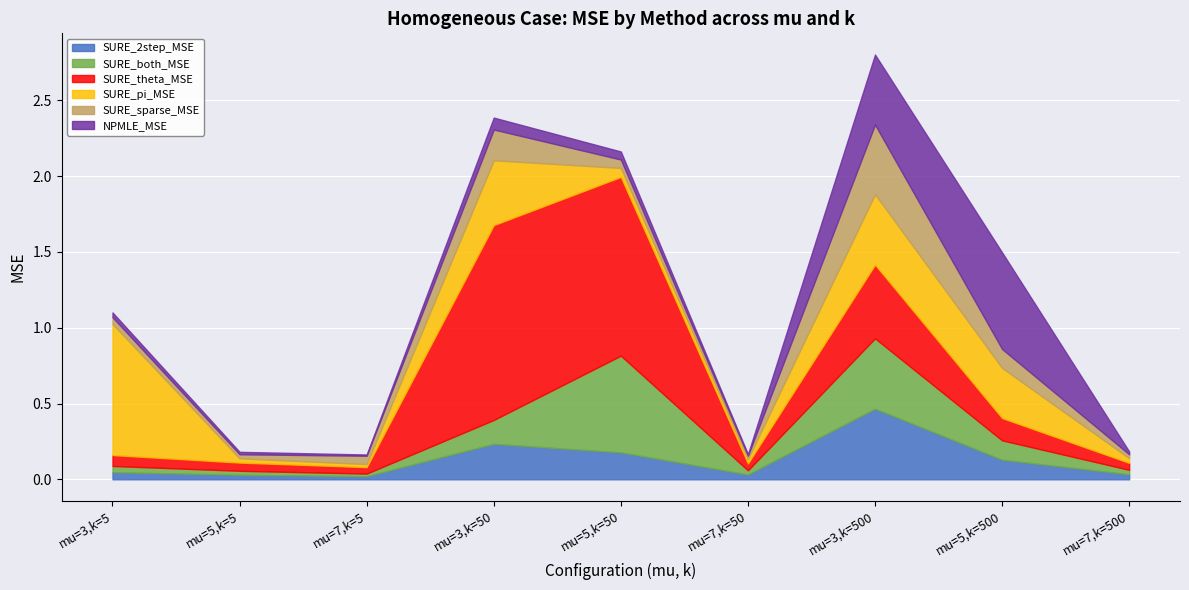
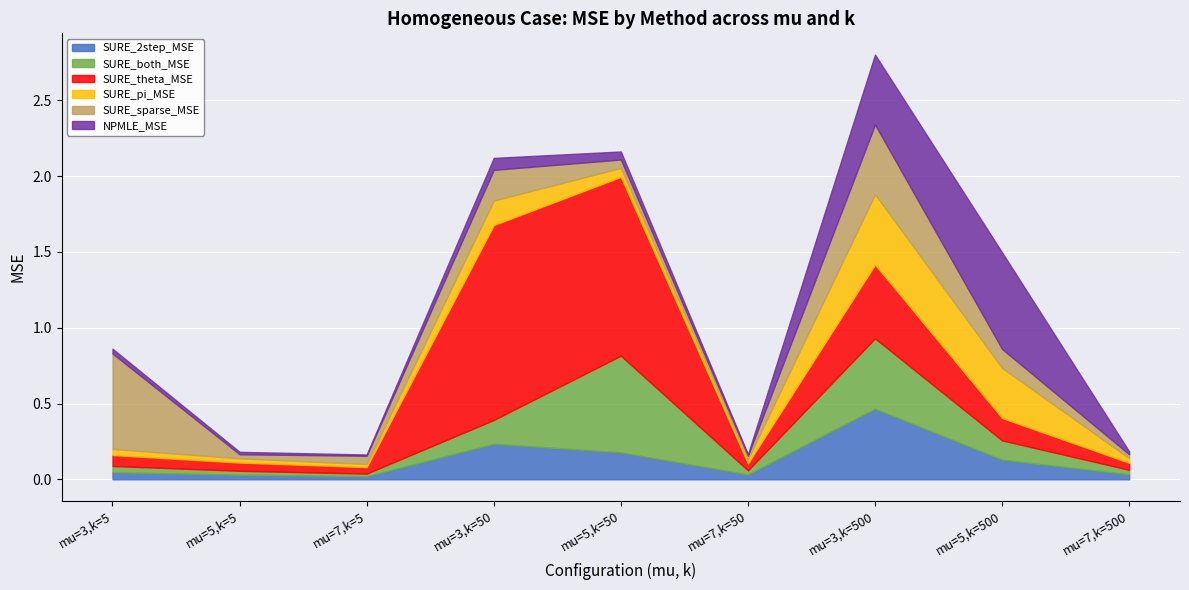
SURE_pi_MSE, mu=3,k=5: 0.87 -> 0.04
SURE_sparse_MSE, mu=3,k=5: 0.04 -> 0.63
SURE_pi_MSE, mu=3,k=50: 0.43 -> 0.16
